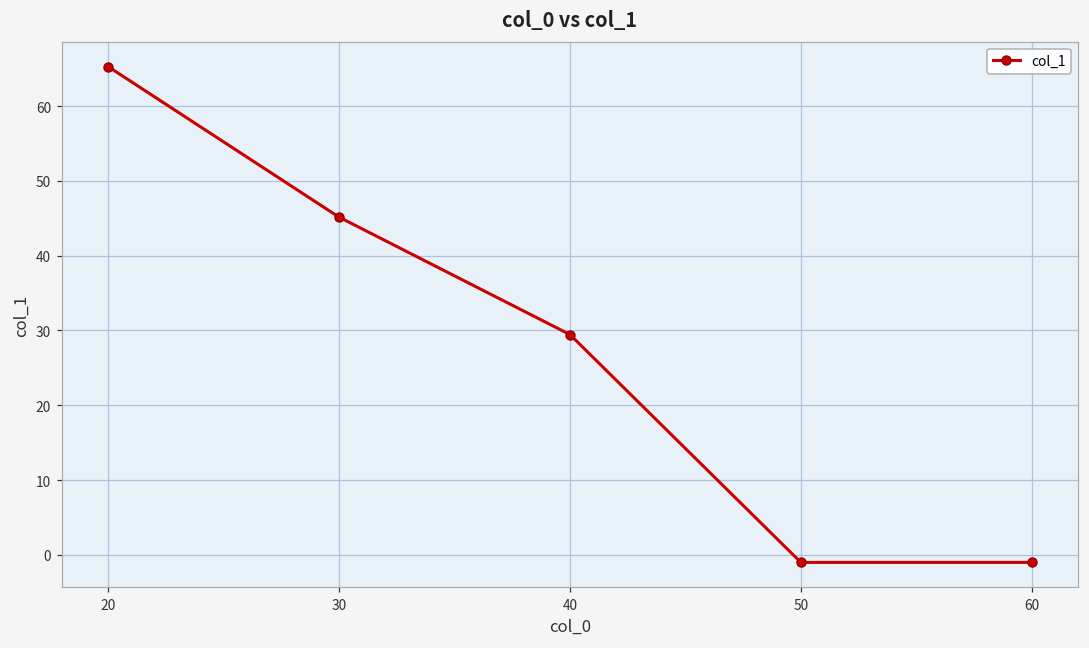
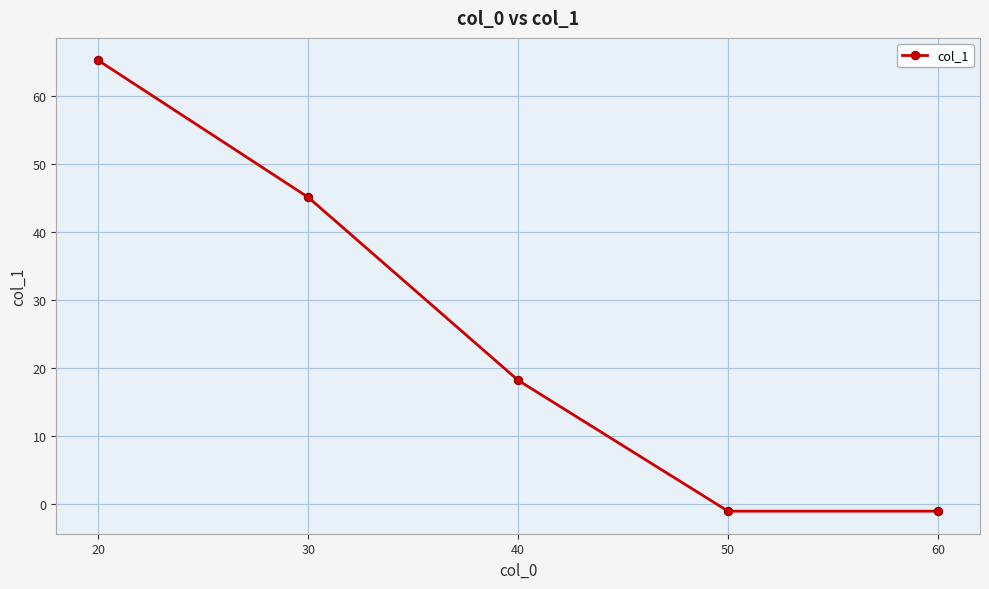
40: 29 -> 18
